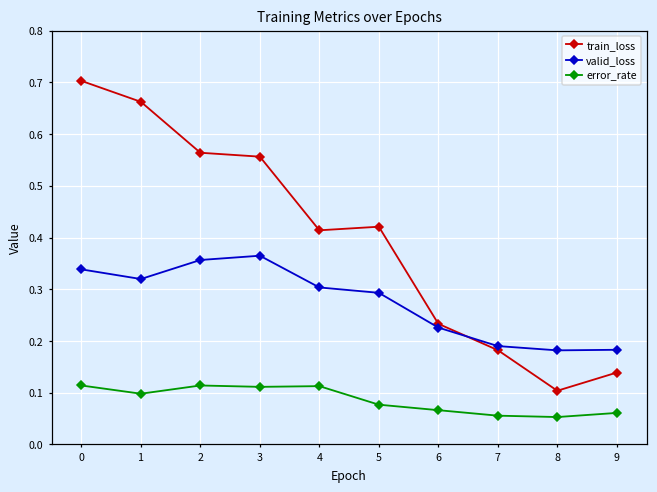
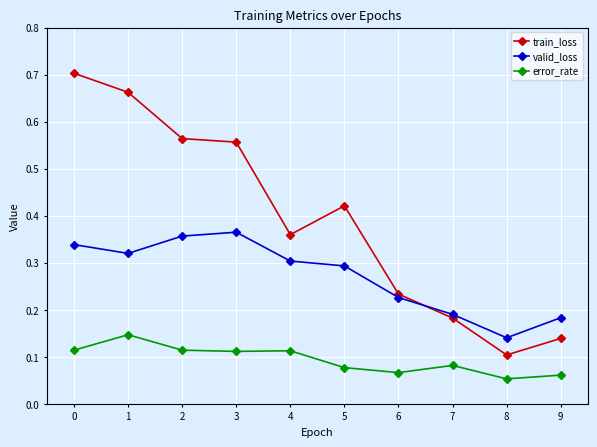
error_rate, 1: 0.10 -> 0.15
train_loss, 4: 0.41 -> 0.36
error_rate, 7: 0.06 -> 0.08
valid_loss, 8: 0.18 -> 0.14
